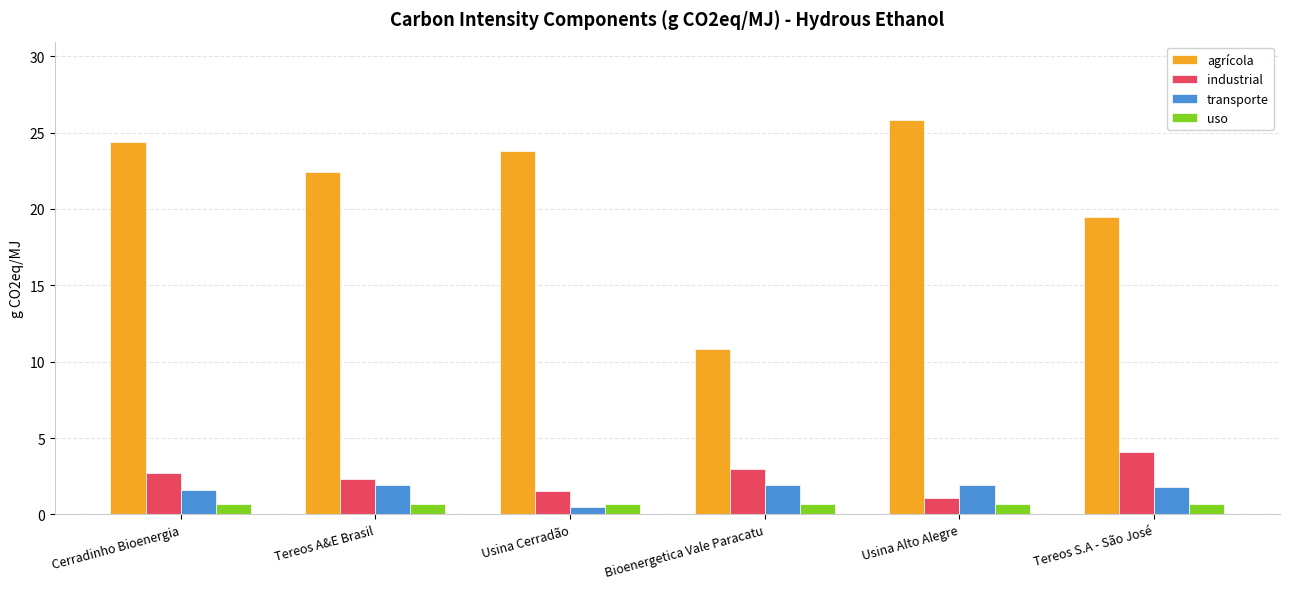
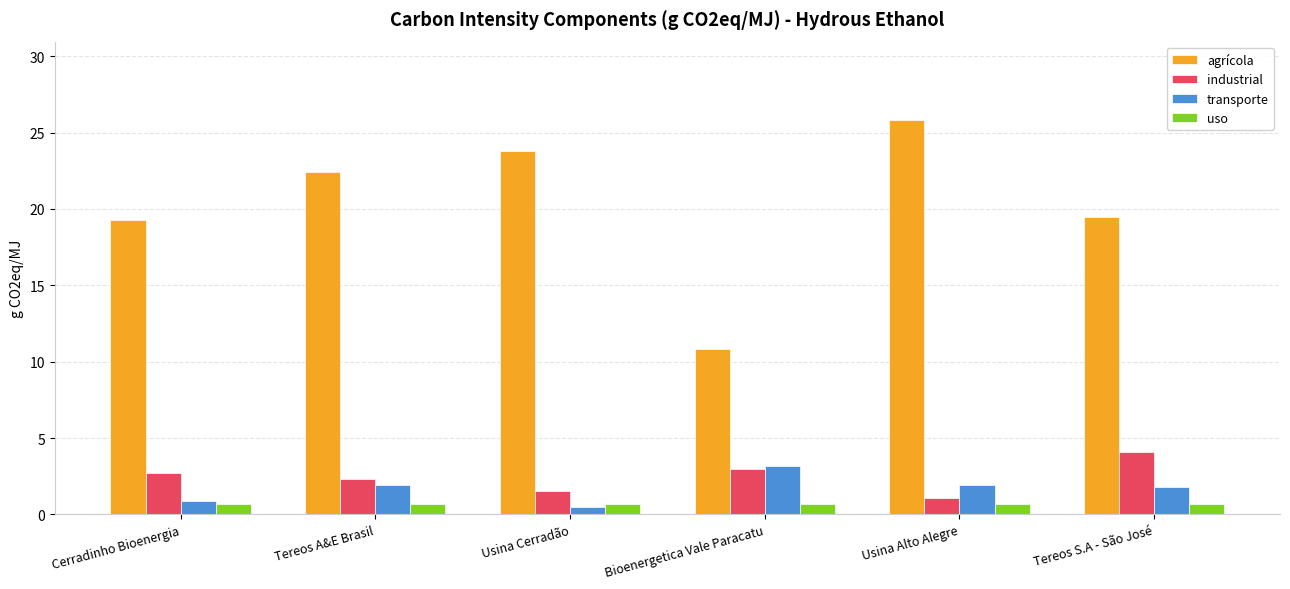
agrícola, Cerradinho Bioenergia: 24.4 -> 19.3
transporte, Cerradinho Bioenergia: 1.6 -> 0.9
transporte, Bioenergetica Vale Paracatu: 1.9 -> 3.2
